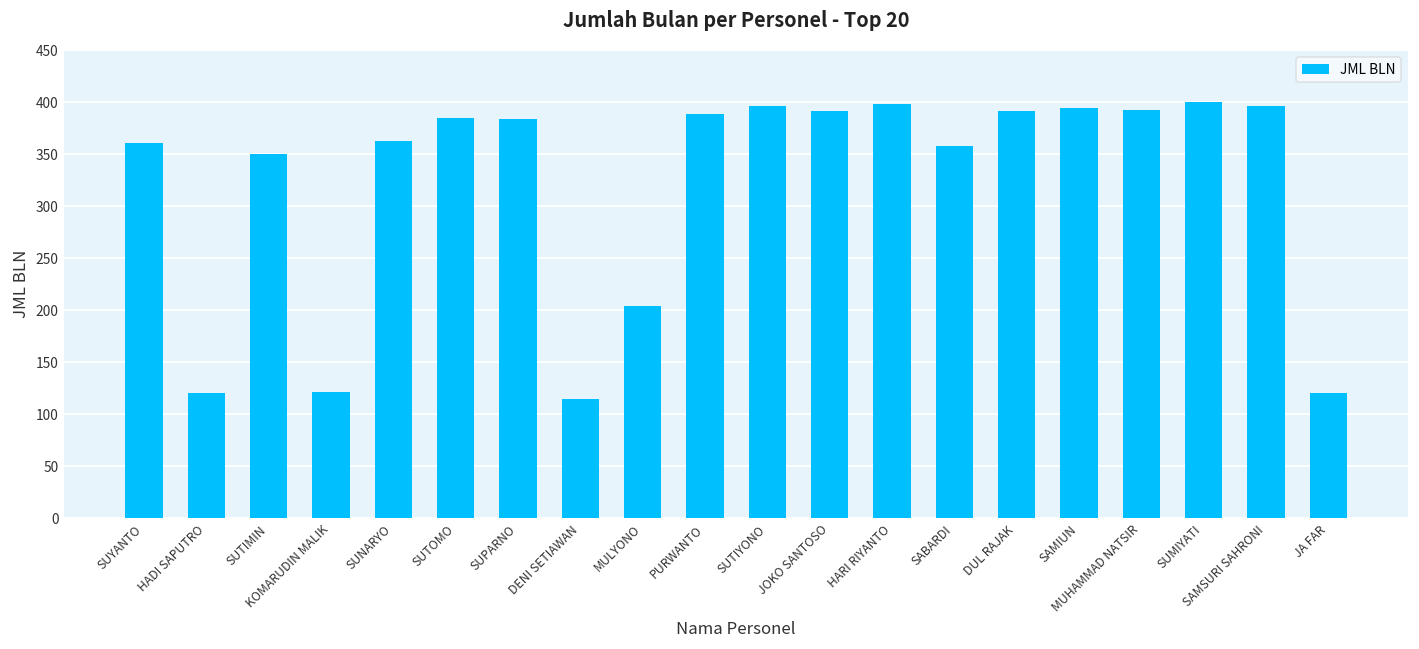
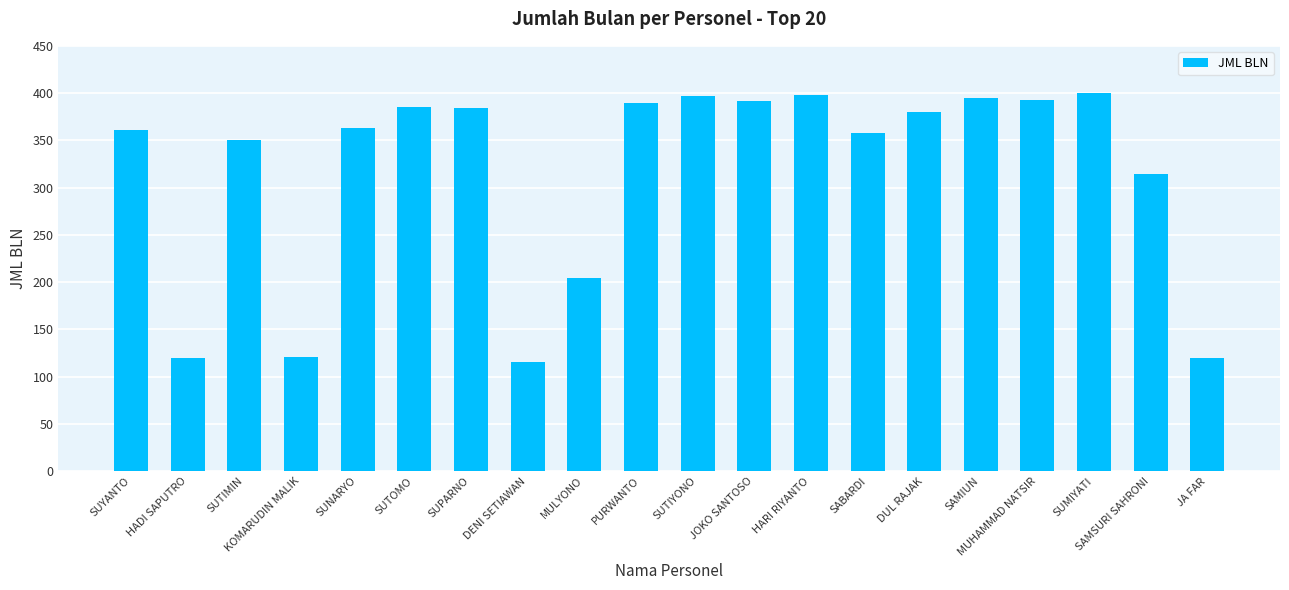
DUL RAJAK: 390 -> 380
SAMSURI SAHRONI: 400 -> 310
